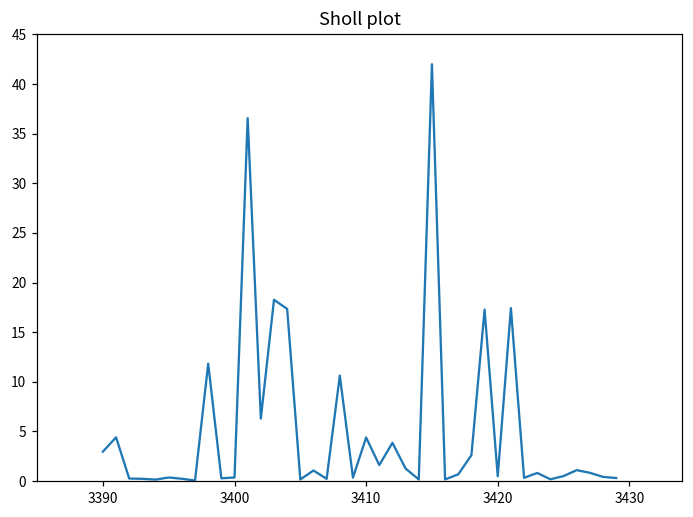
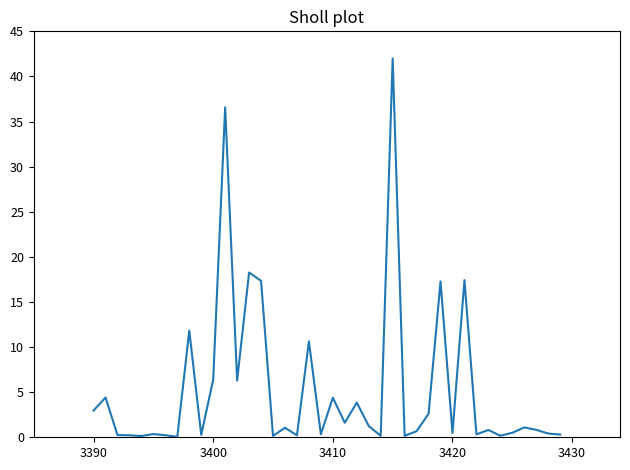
3400: 0 -> 6
